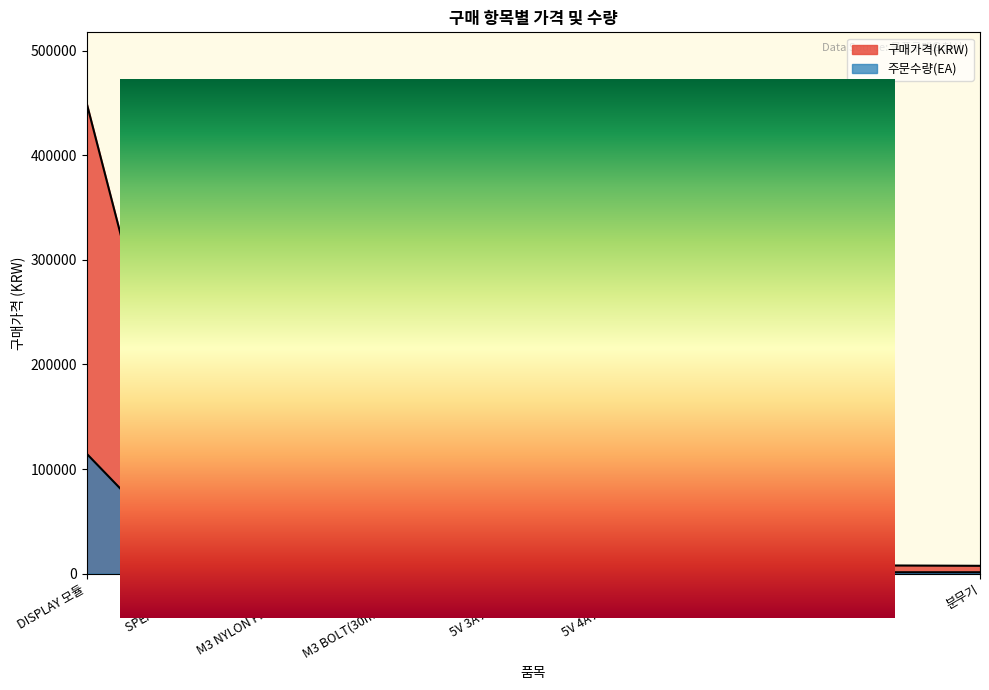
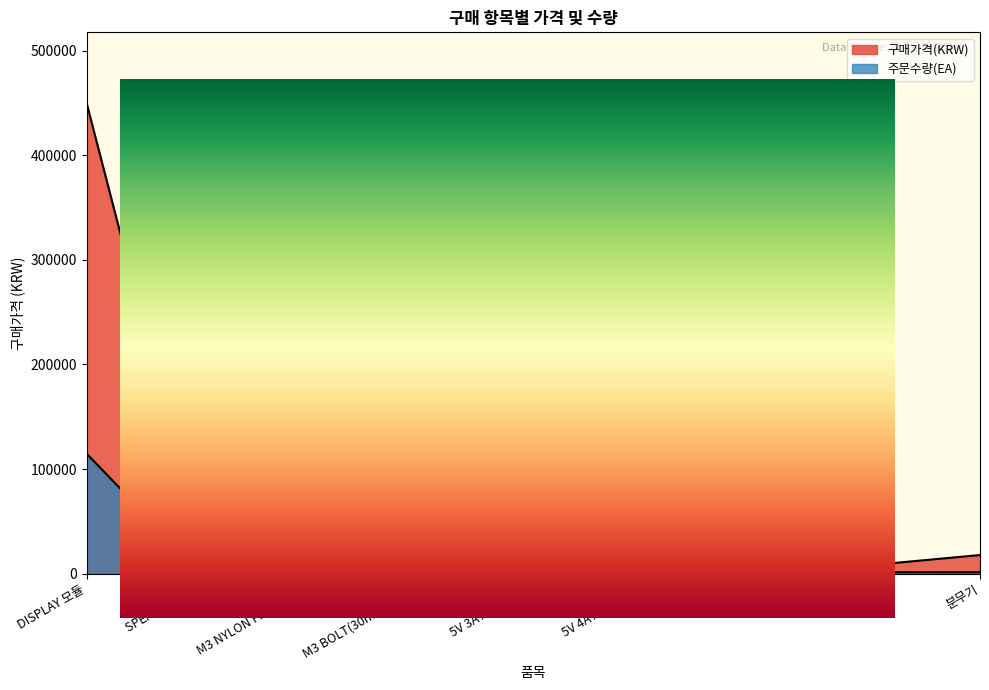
구매 항목별 가격 및 수량, 구매가격(KRW), 분무기: 8000 -> 18000
